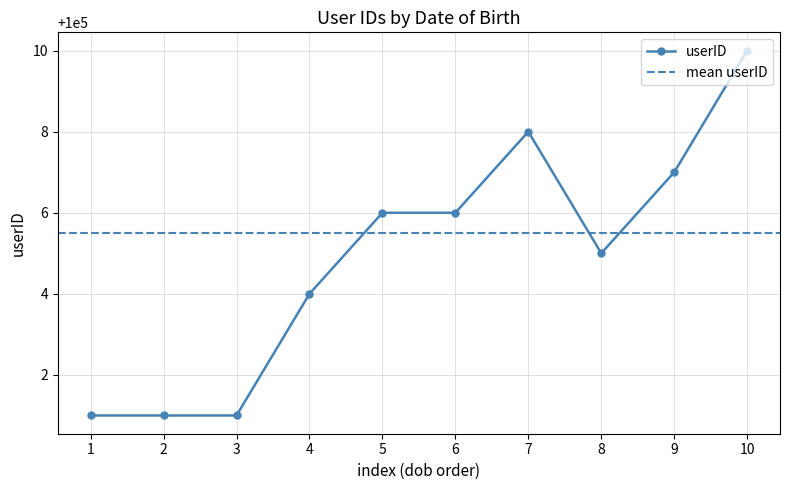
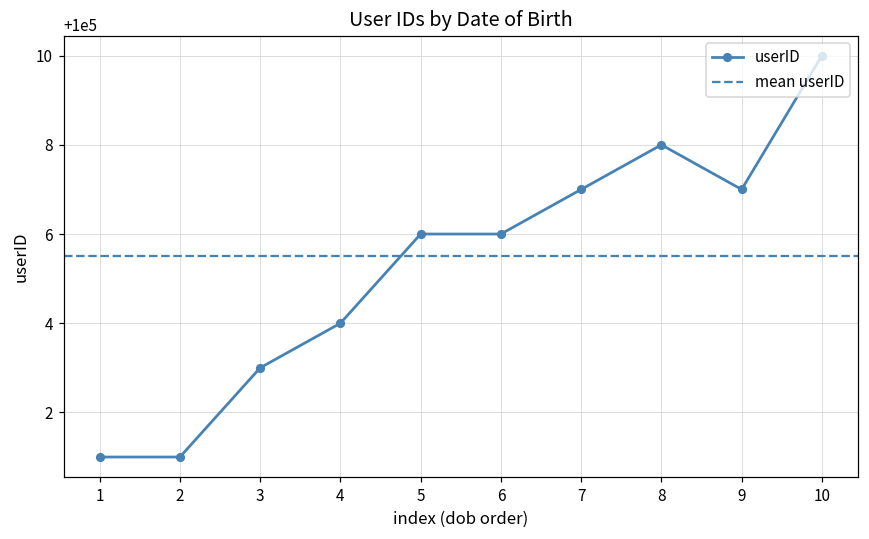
3: 100001 -> 100003
7: 100008 -> 100007
8: 100005 -> 100008
